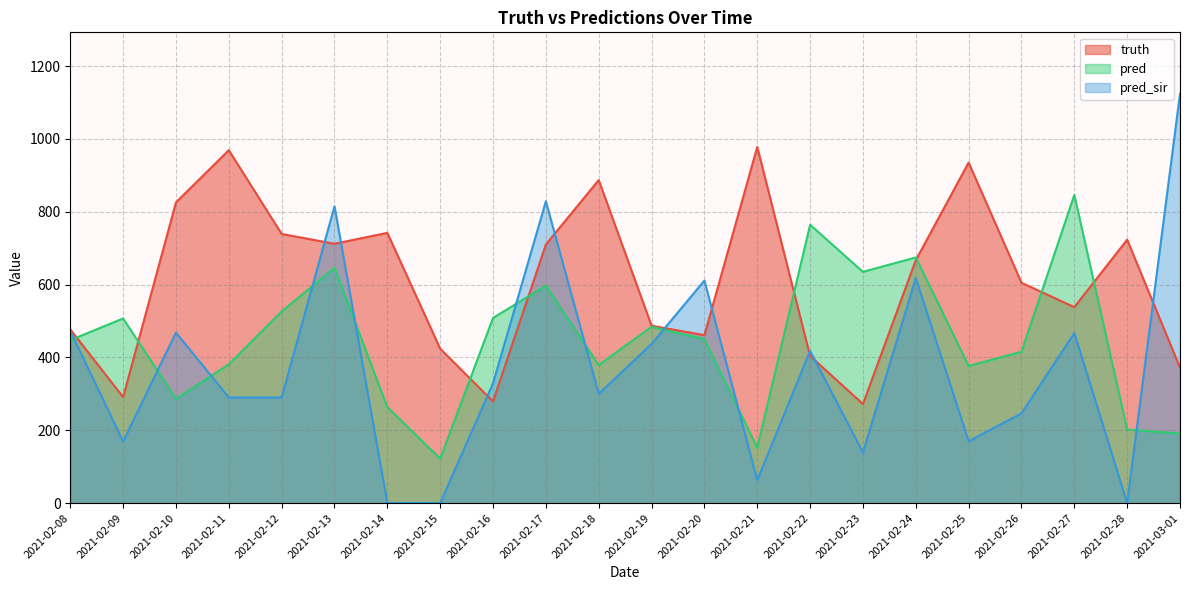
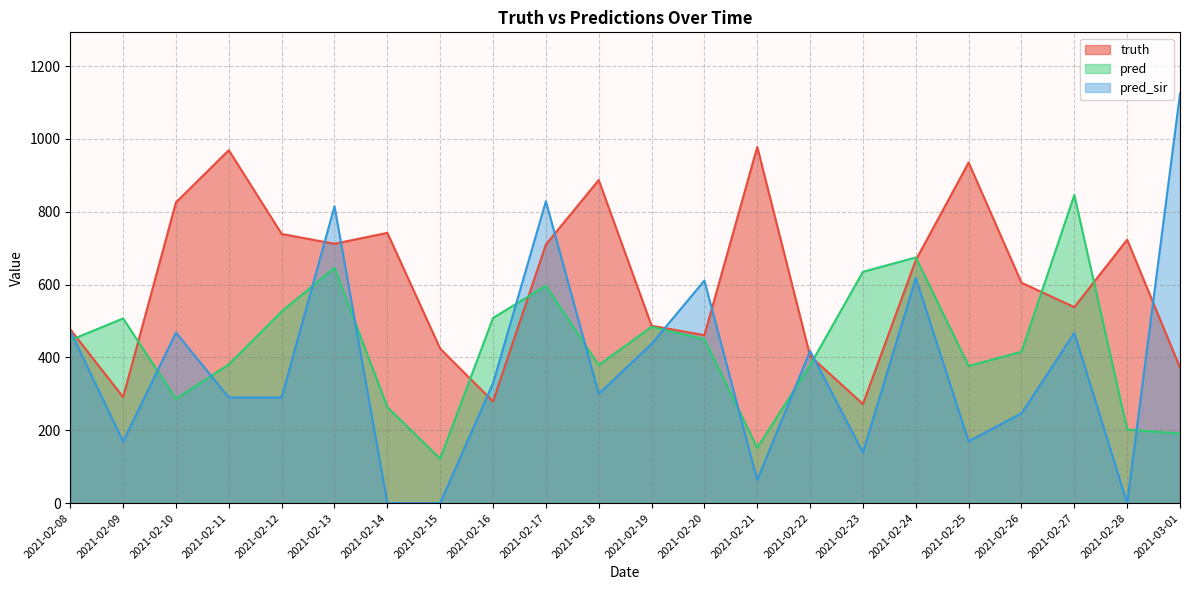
pred, 2021-02-22: 760 -> 380
